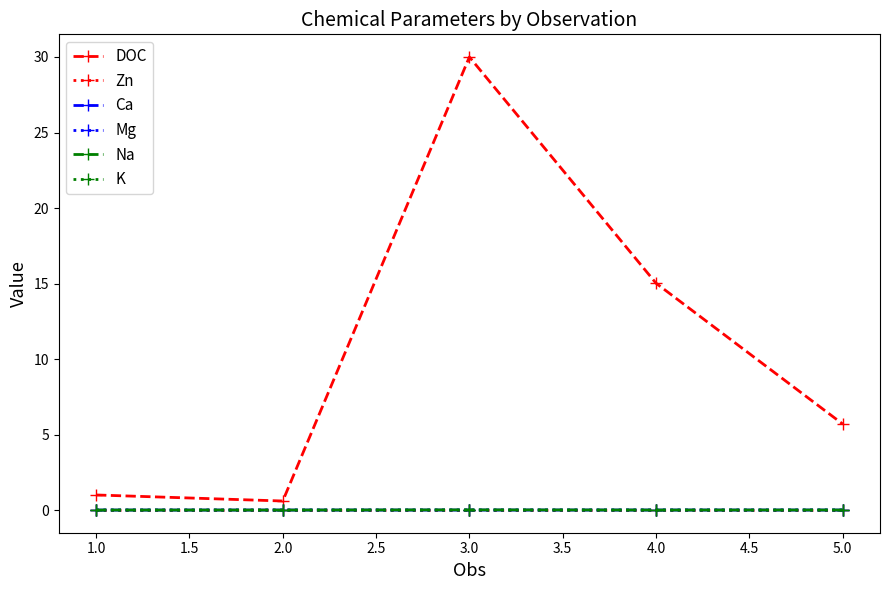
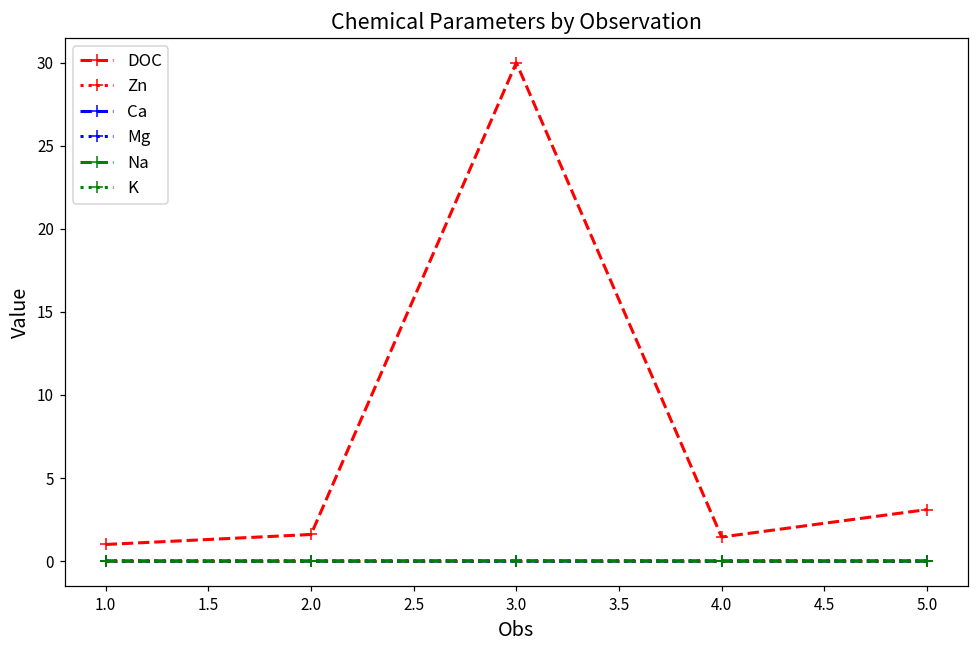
DOC, 2.0: 0.6 -> 1.6
DOC, 4.0: 15.0 -> 1.5
DOC, 5.0: 5.7 -> 3.1
